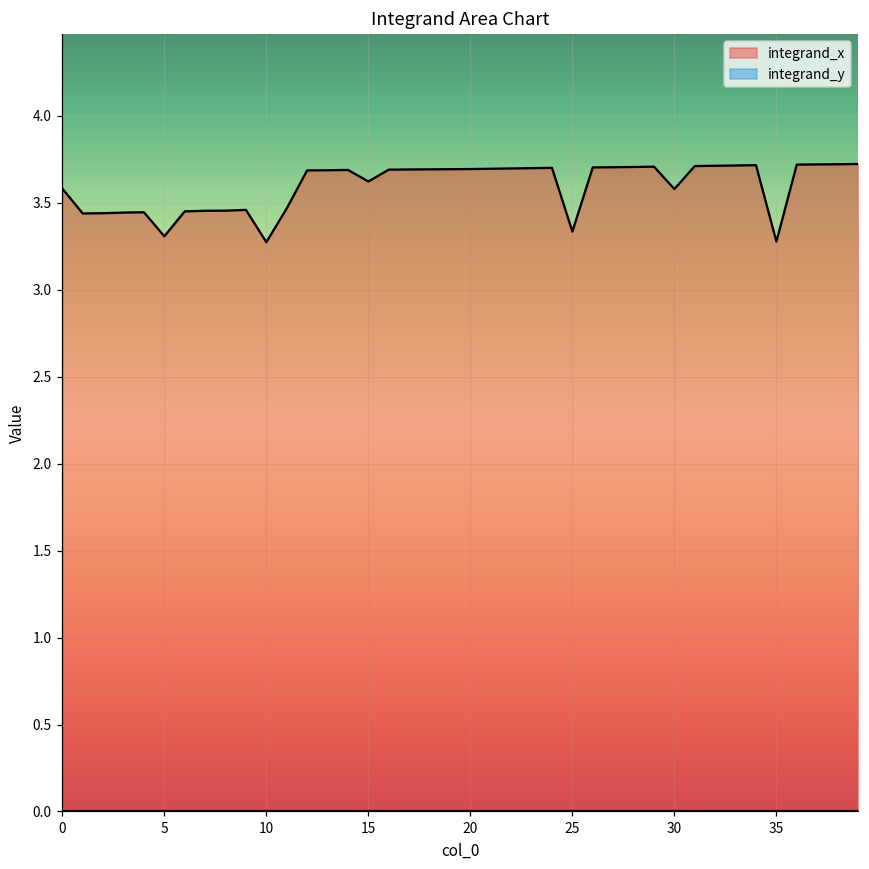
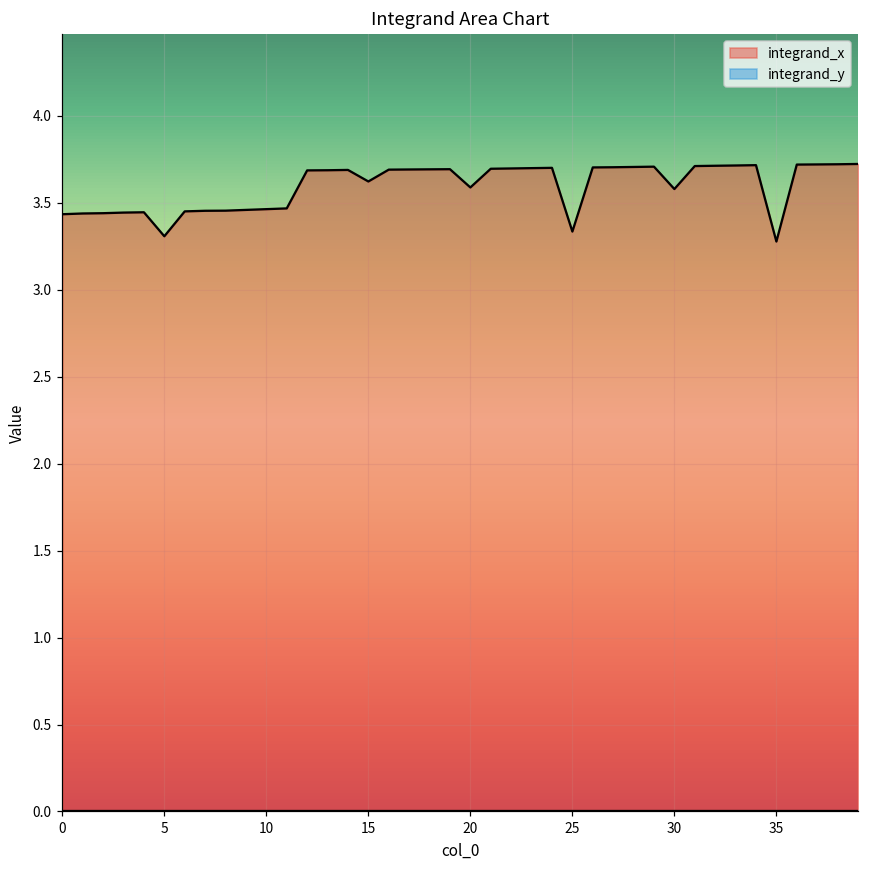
integrand_x, 0: 3.58 -> 3.43
integrand_x, 10: 3.27 -> 3.46
integrand_x, 20: 3.69 -> 3.59
